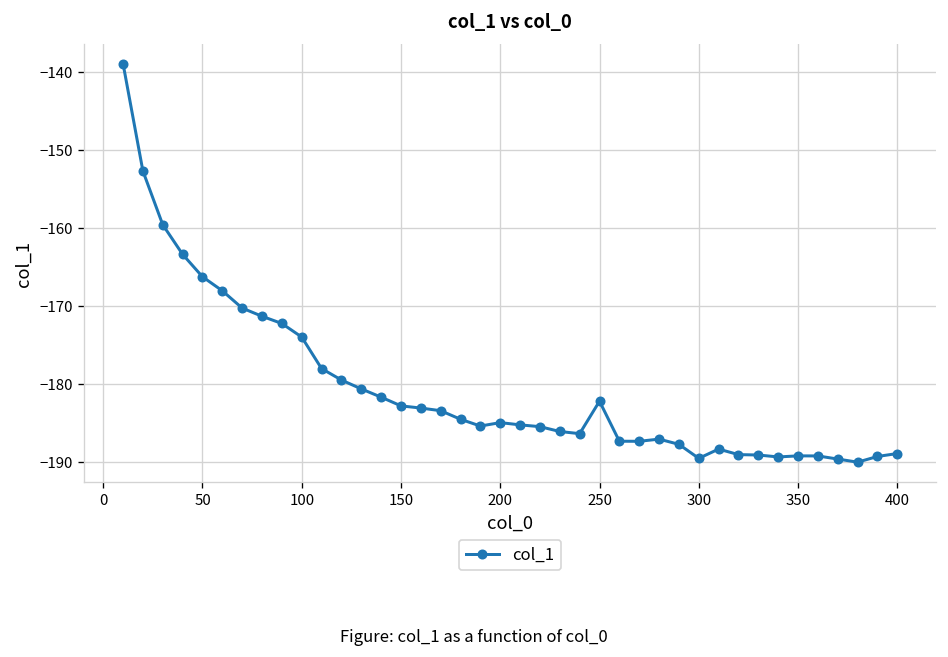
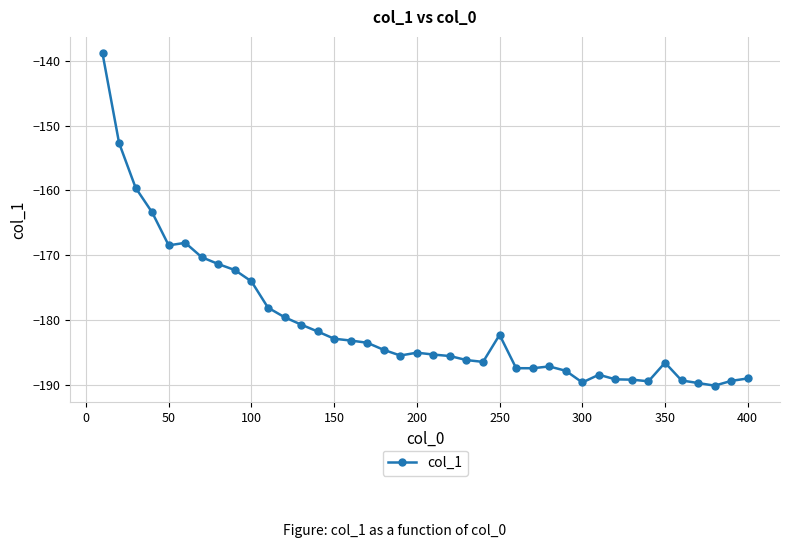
50: -166 -> -168
350: -189 -> -187
